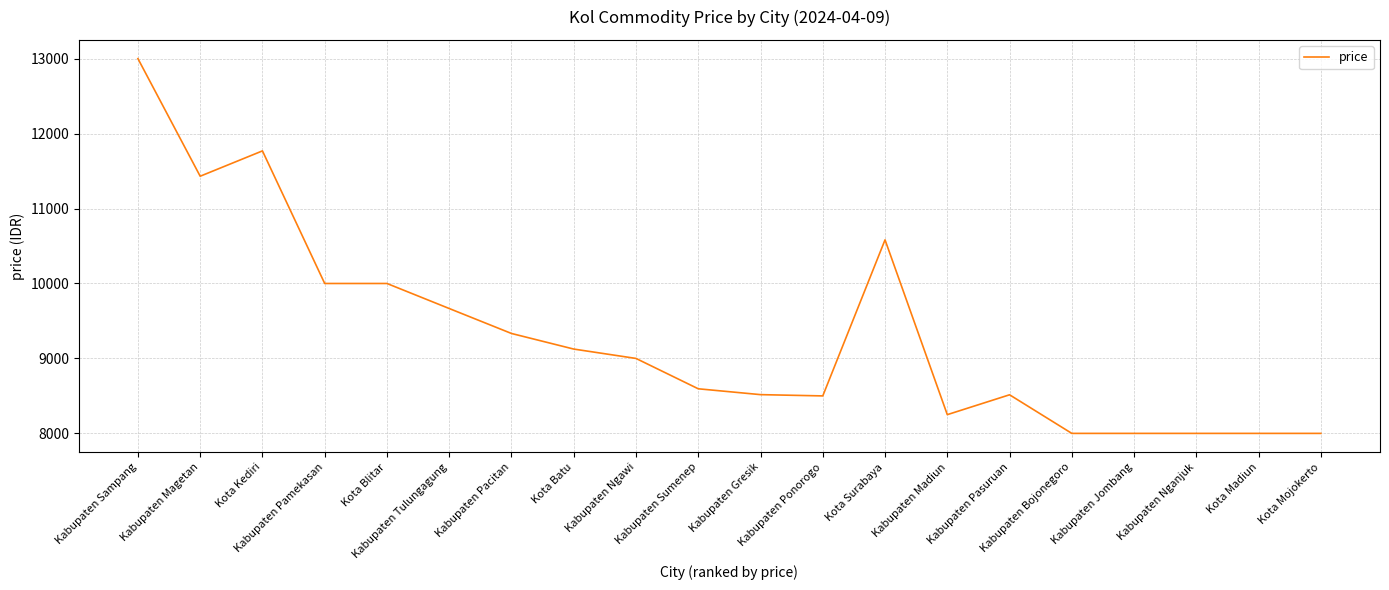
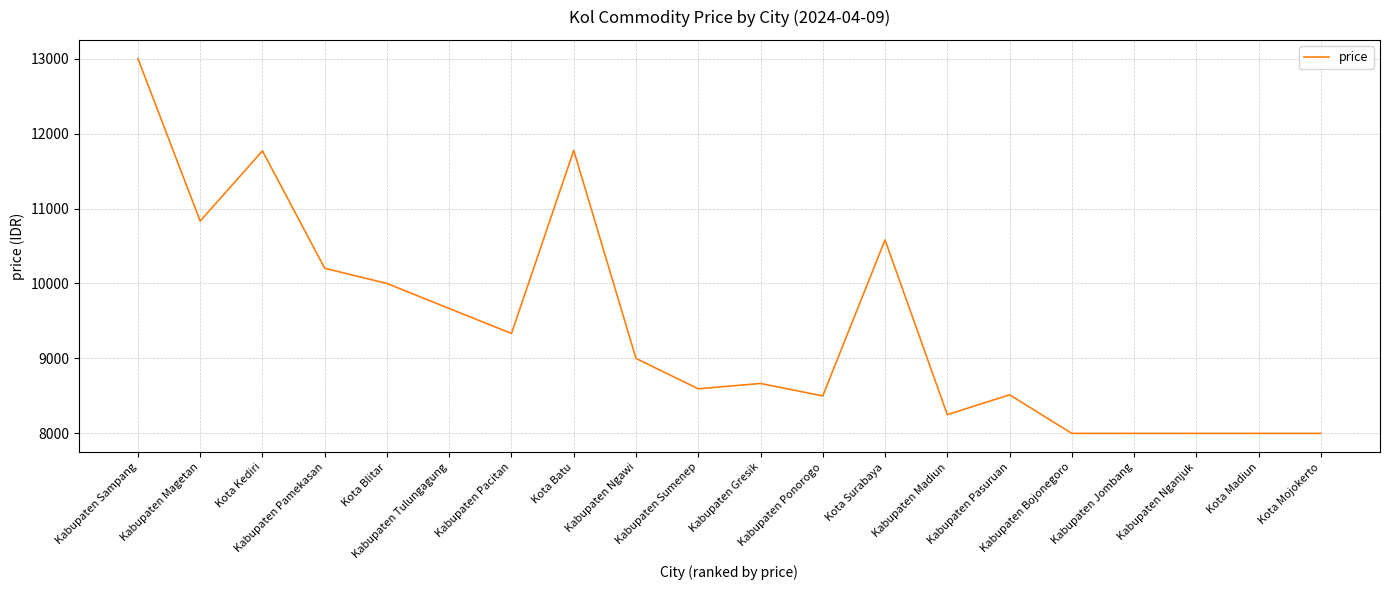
Kabupaten Magetan: 11400 -> 10800
Kabupaten Pamekasan: 10000 -> 10200
Kota Batu: 9100 -> 11800
Kabupaten Gresik: 8500 -> 8700
